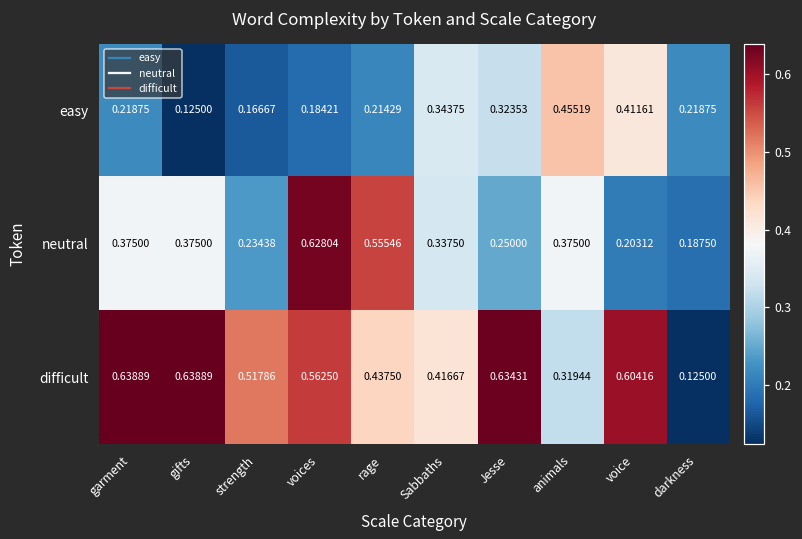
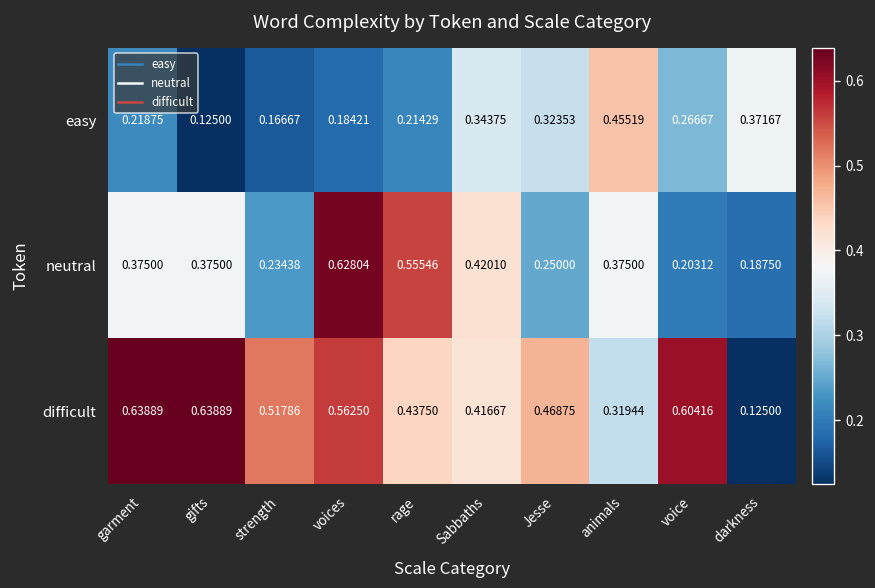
easy, voice: 0.41161 -> 0.26667
easy, darkness: 0.21875 -> 0.37167
neutral, Sabbaths: 0.33750 -> 0.42010
difficult, Jesse: 0.63431 -> 0.46875
